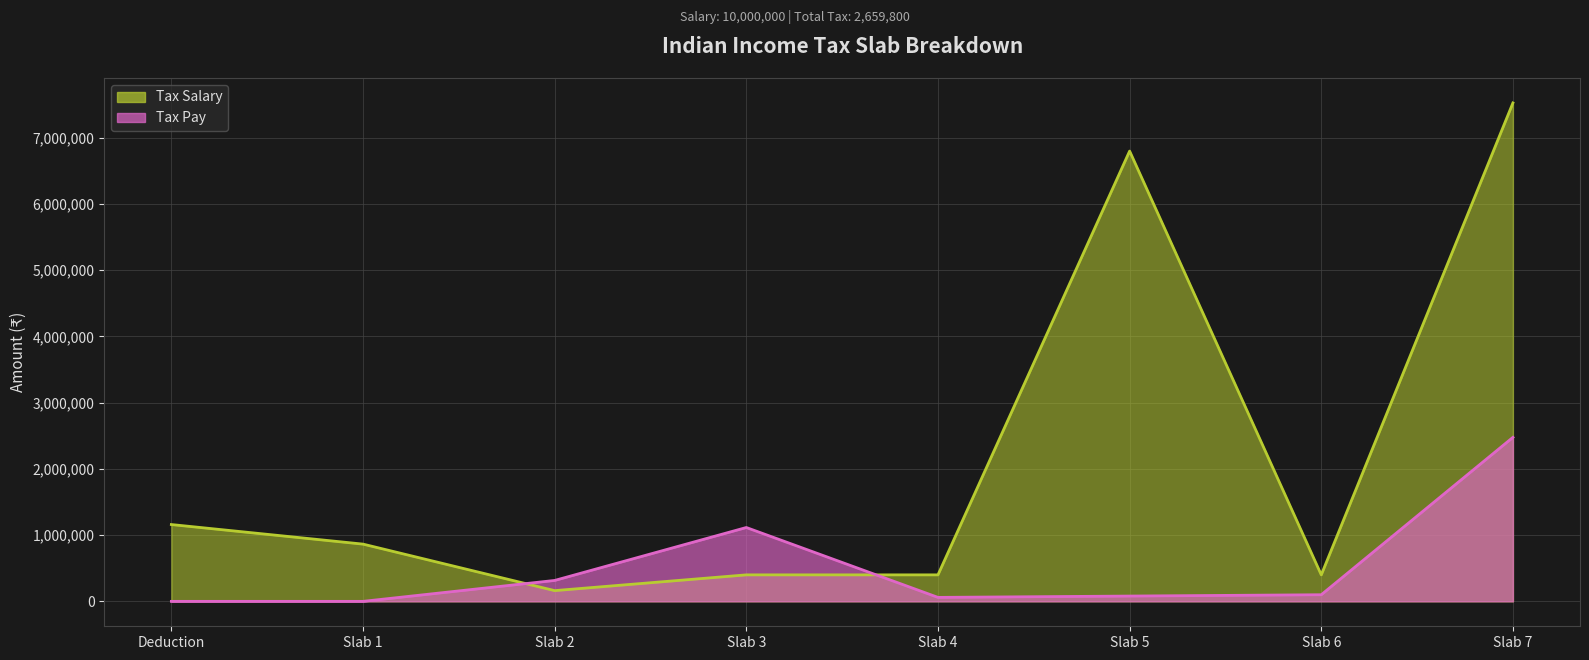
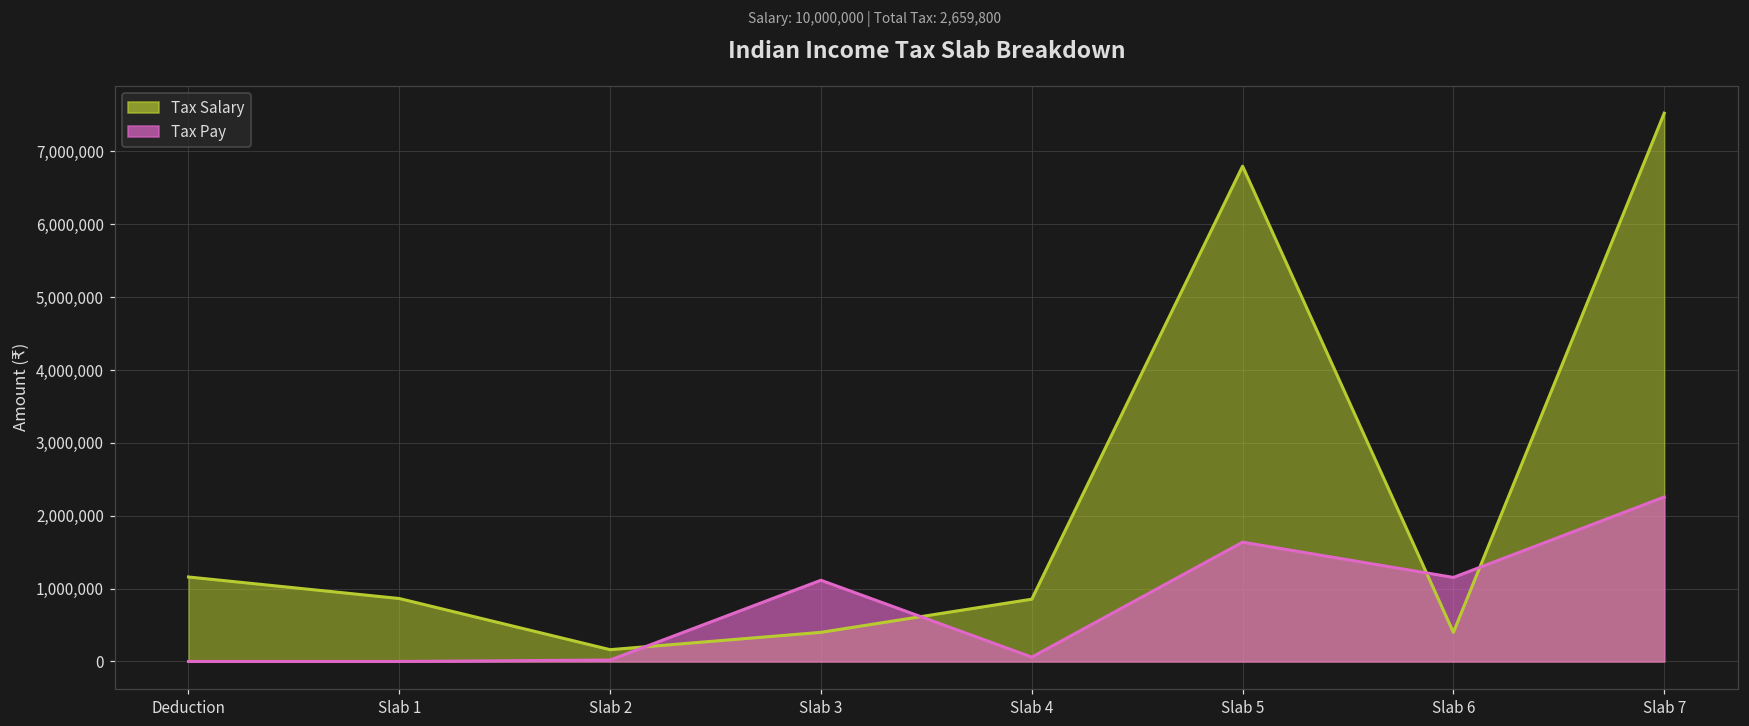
Tax Pay, Slab 2: 300,000 -> 0
Tax Salary, Slab 4: 400,000 -> 900,000
Tax Pay, Slab 5: 100,000 -> 1,600,000
Tax Pay, Slab 6: 100,000 -> 1,200,000
Tax Pay, Slab 7: 2,500,000 -> 2,300,000
